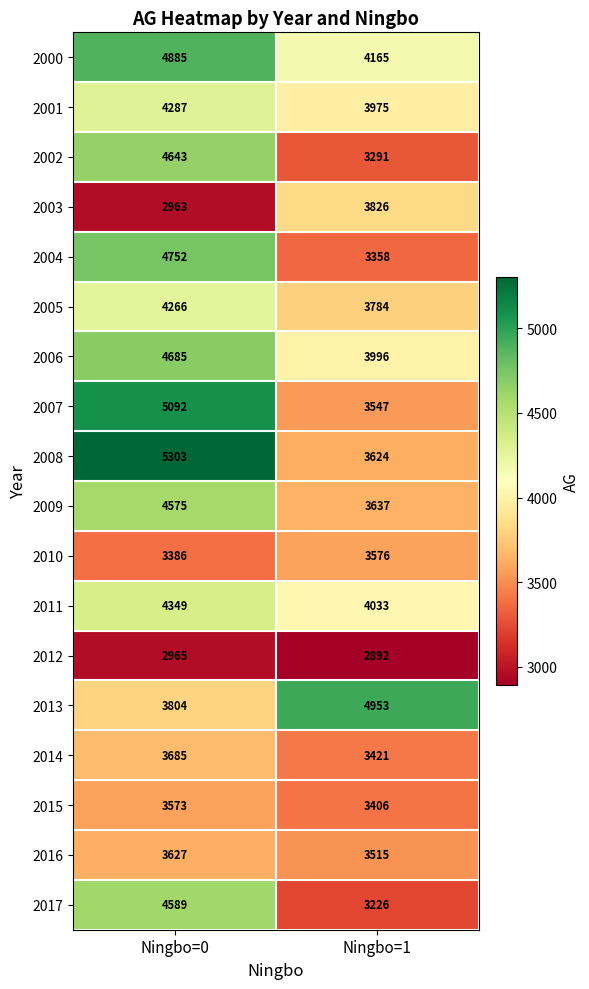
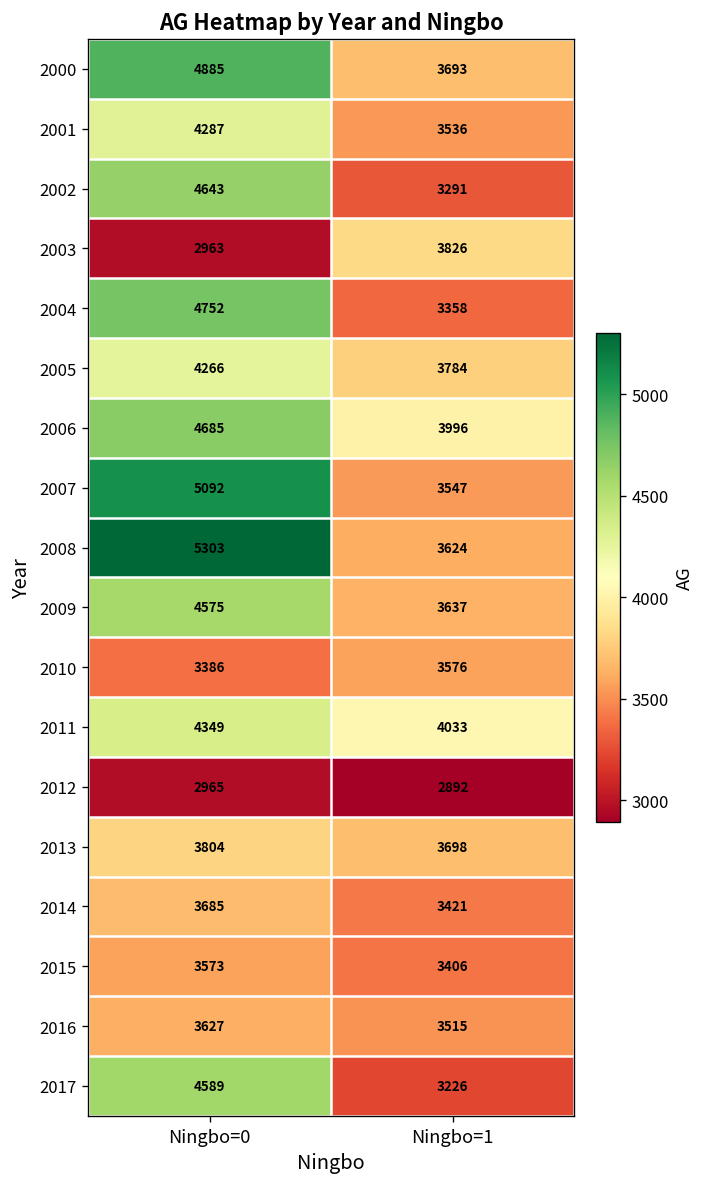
2000, Ningbo=1: 4165 -> 3693
2001, Ningbo=1: 3975 -> 3536
2013, Ningbo=1: 4953 -> 3698
